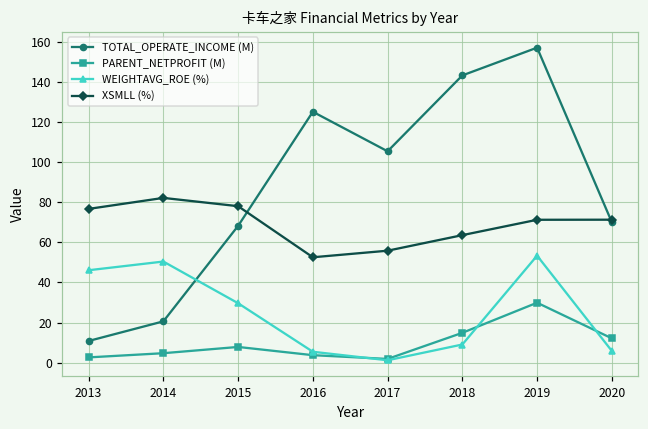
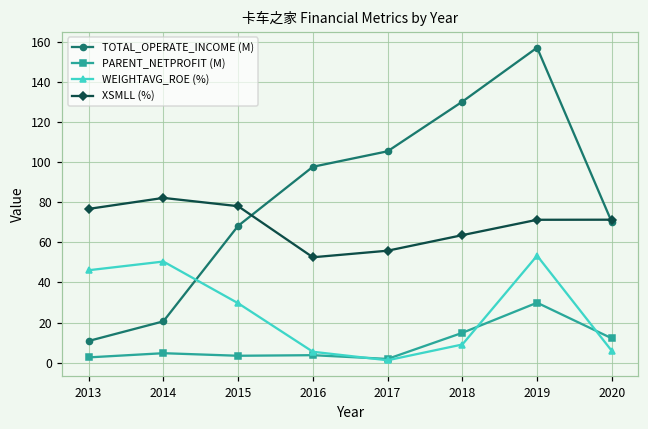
PARENT_NETPROFIT (M), 2015: 8 -> 3
TOTAL_OPERATE_INCOME (M), 2016: 125 -> 98
TOTAL_OPERATE_INCOME (M), 2018: 143 -> 130
